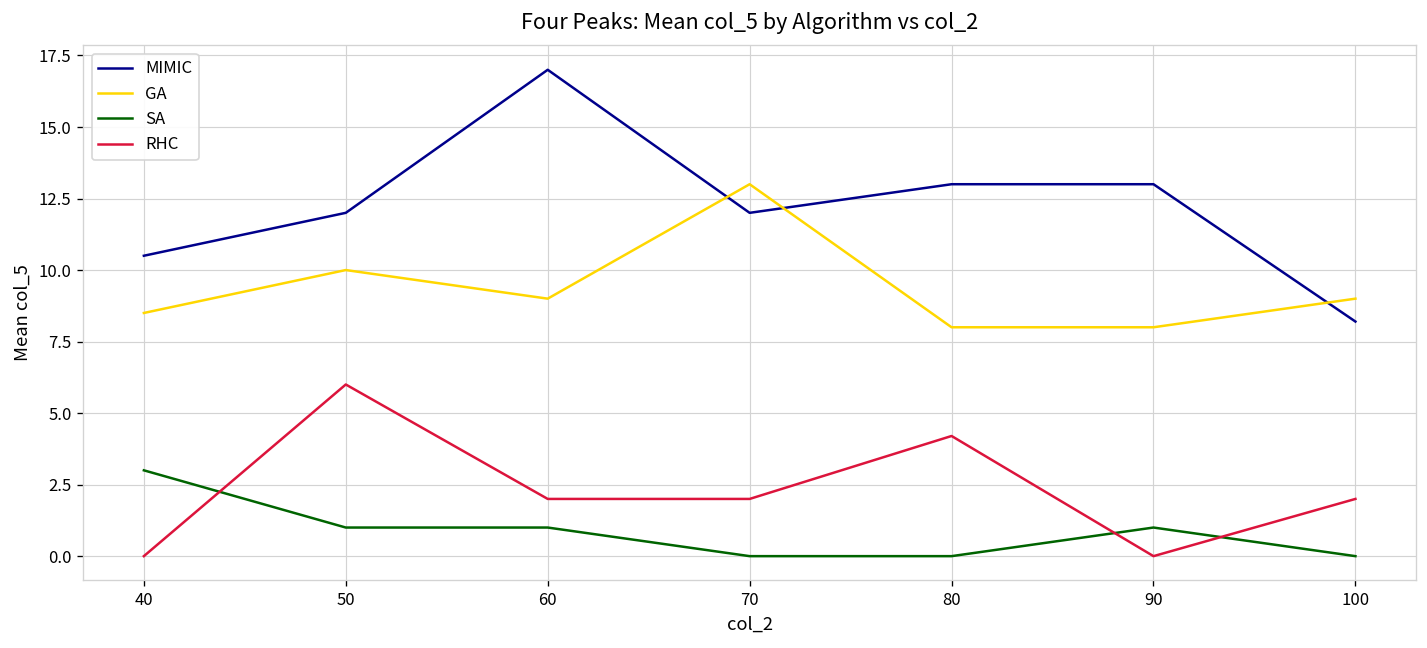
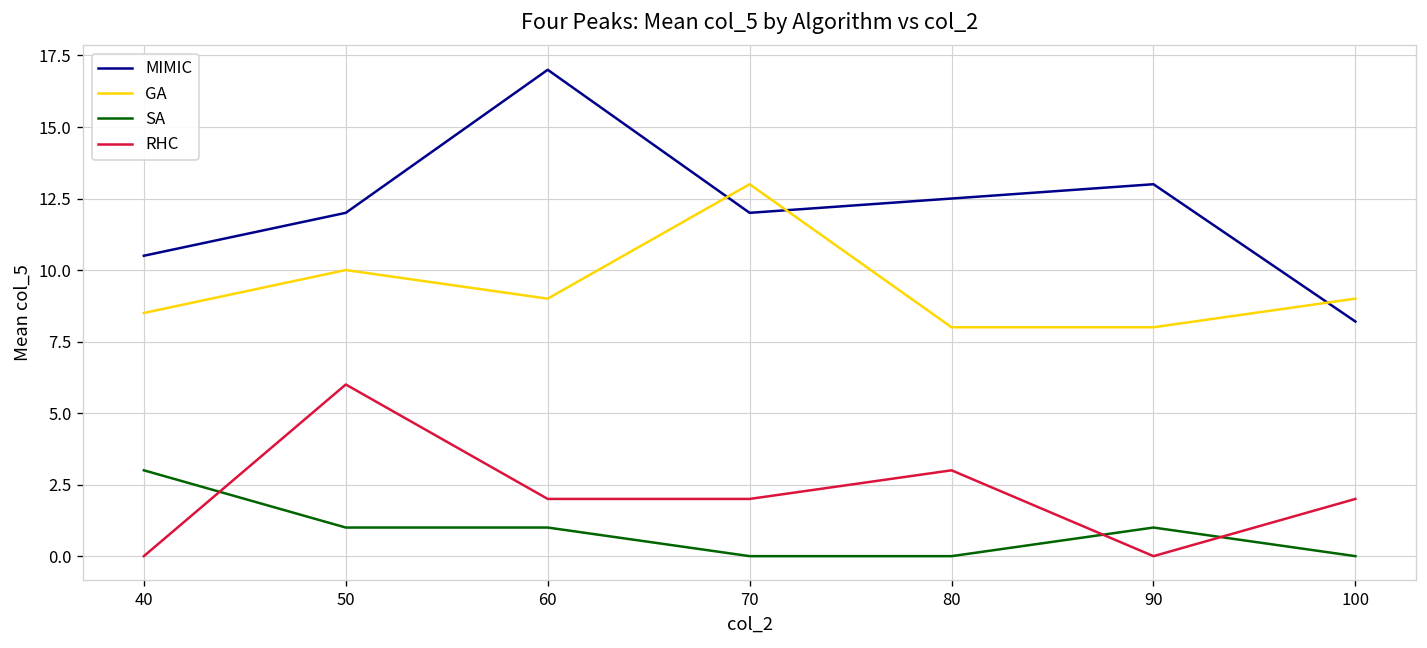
MIMIC, 80: 13.0 -> 12.5
RHC, 80: 4.2 -> 3.0
